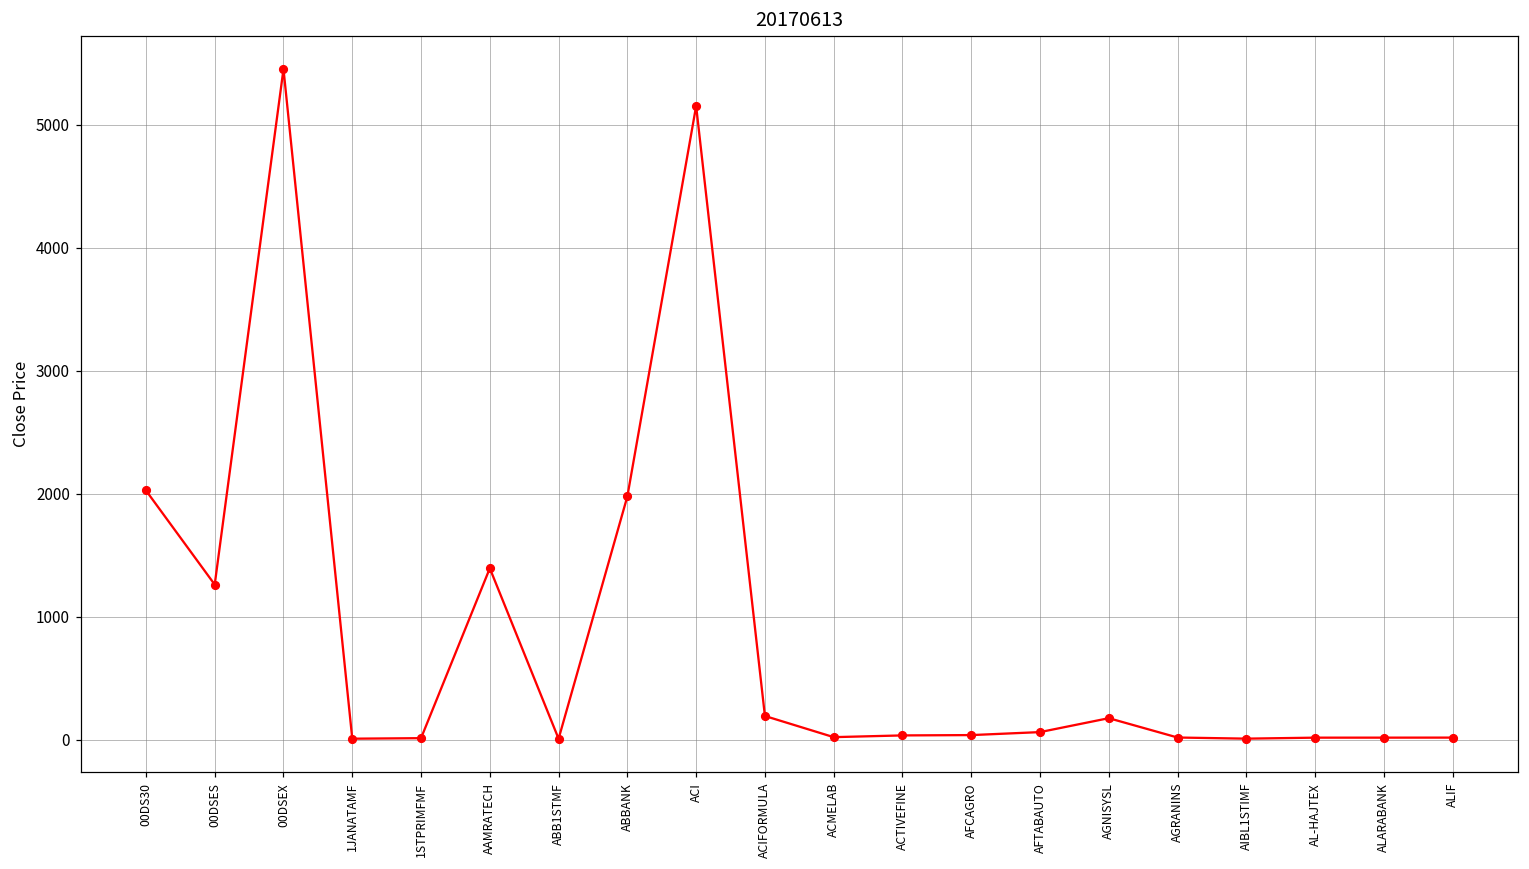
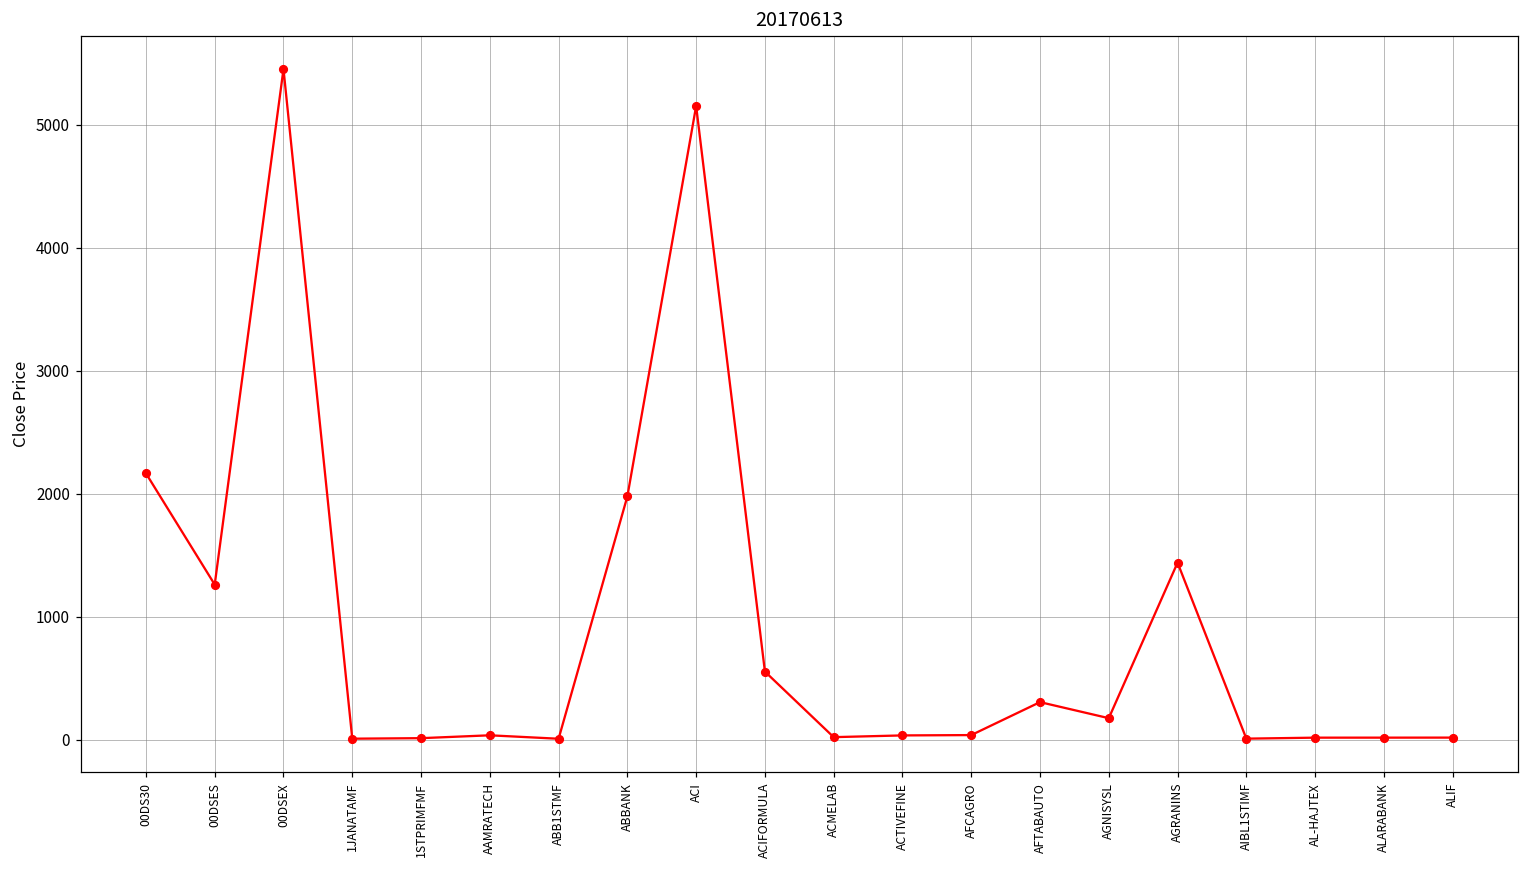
00DS30: 2030 -> 2170
AAMRATECH: 1390 -> 30
ACIFORMULA: 190 -> 550
AFTABAUTO: 60 -> 300
AGRANINS: 20 -> 1440
